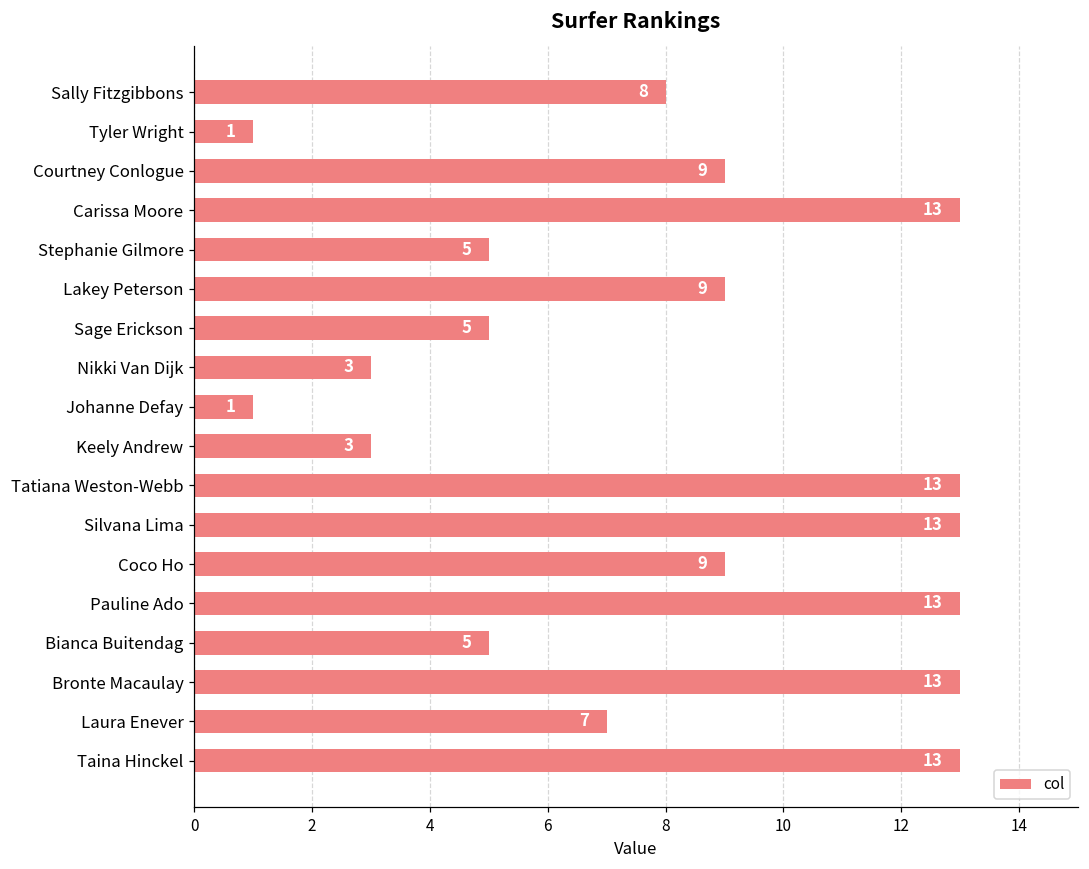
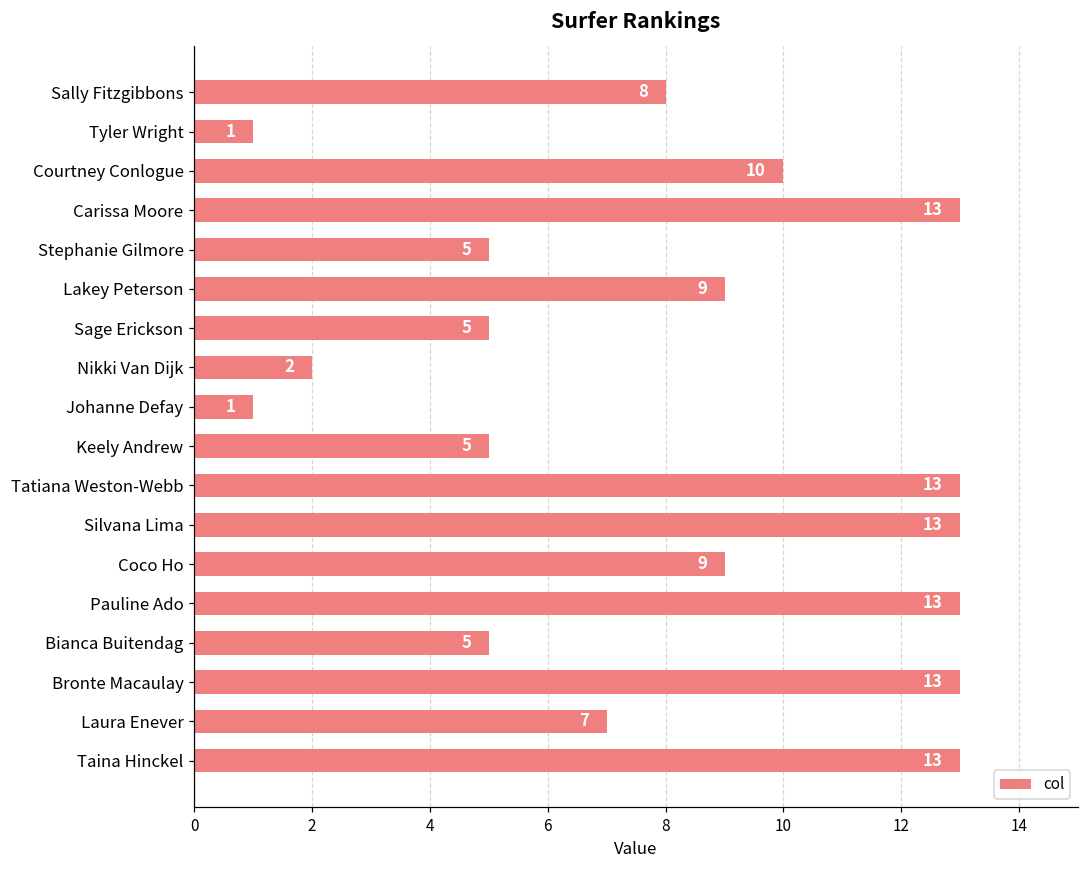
Courtney Conlogue: 9 -> 10
Nikki Van Dijk: 3 -> 2
Keely Andrew: 3 -> 5
